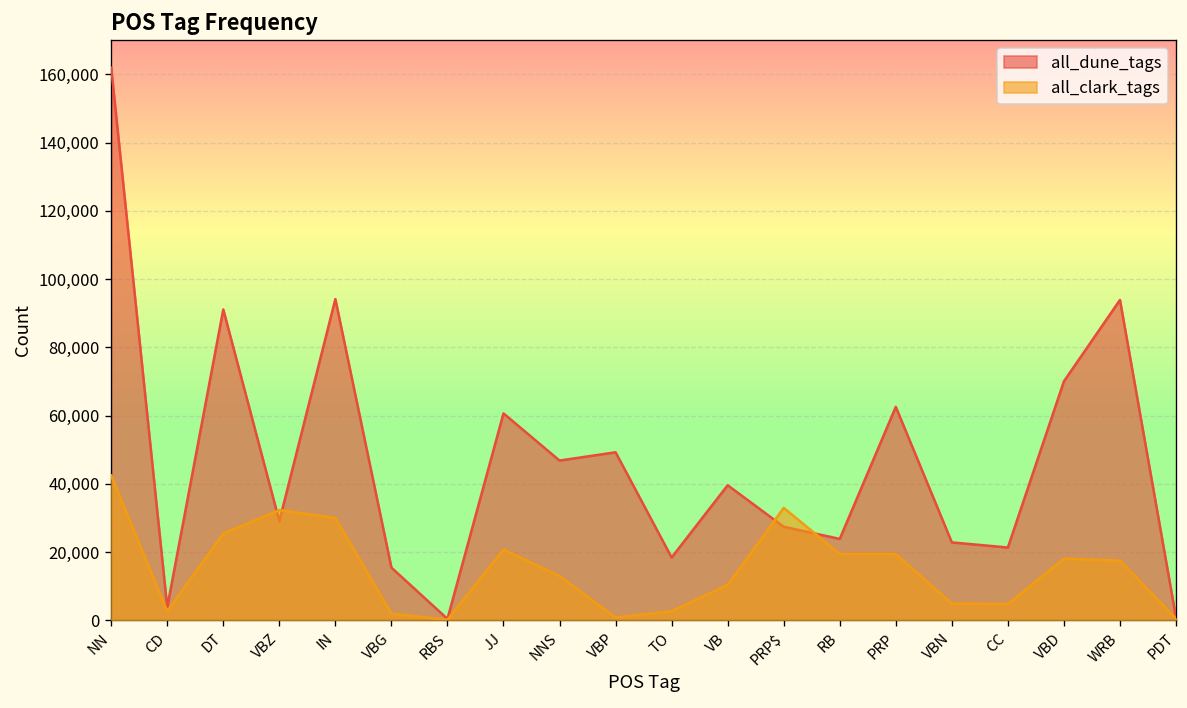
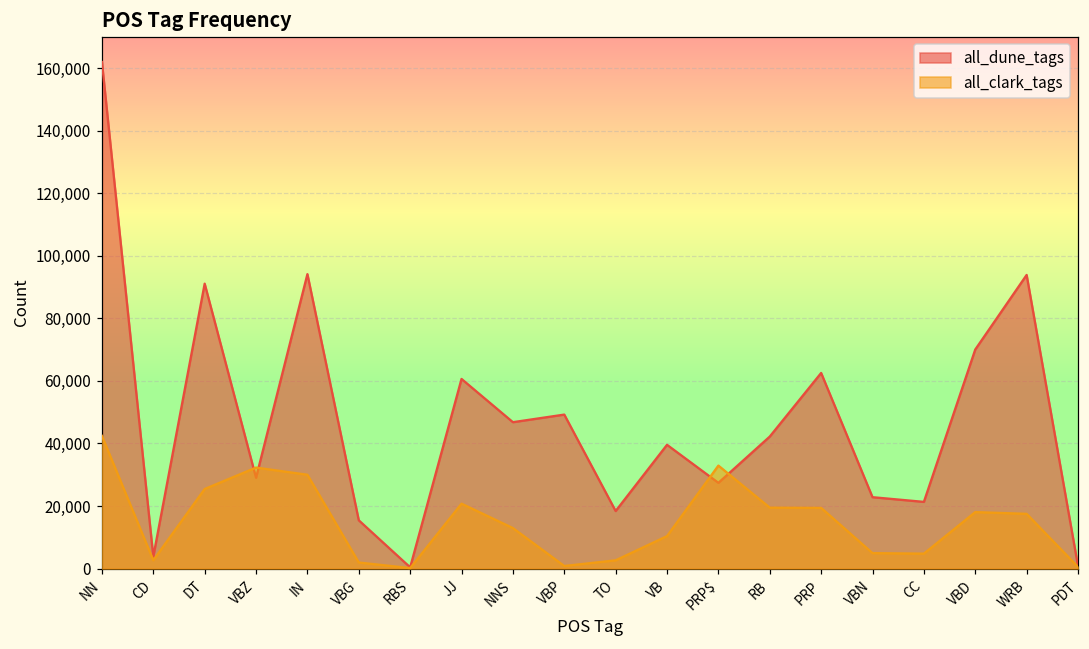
all_dune_tags, RB: 24,000 -> 42,000
